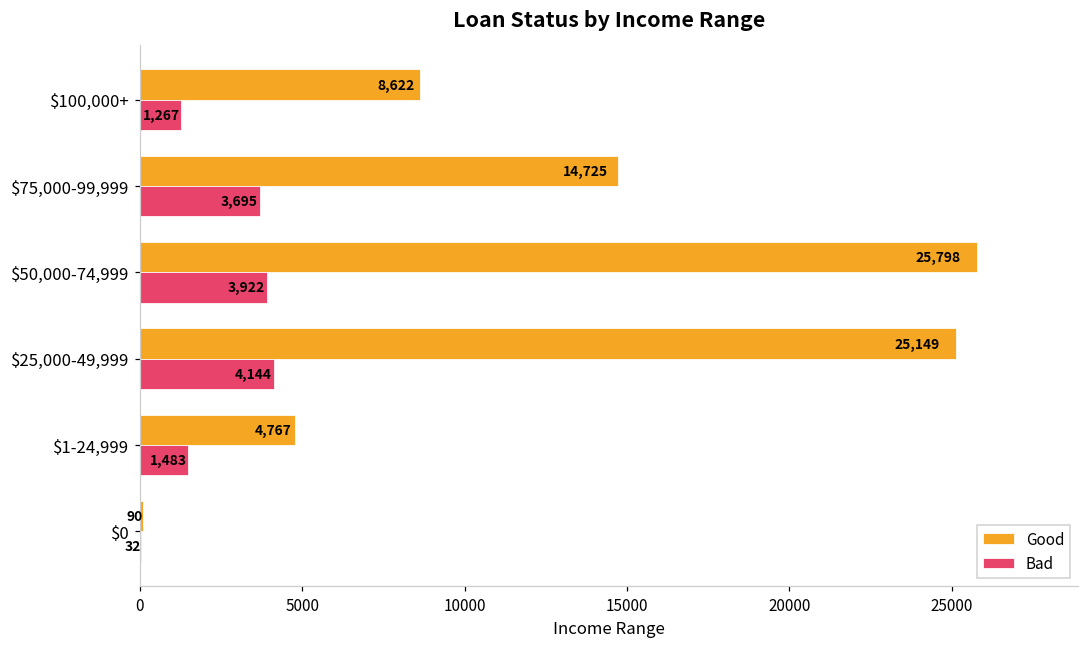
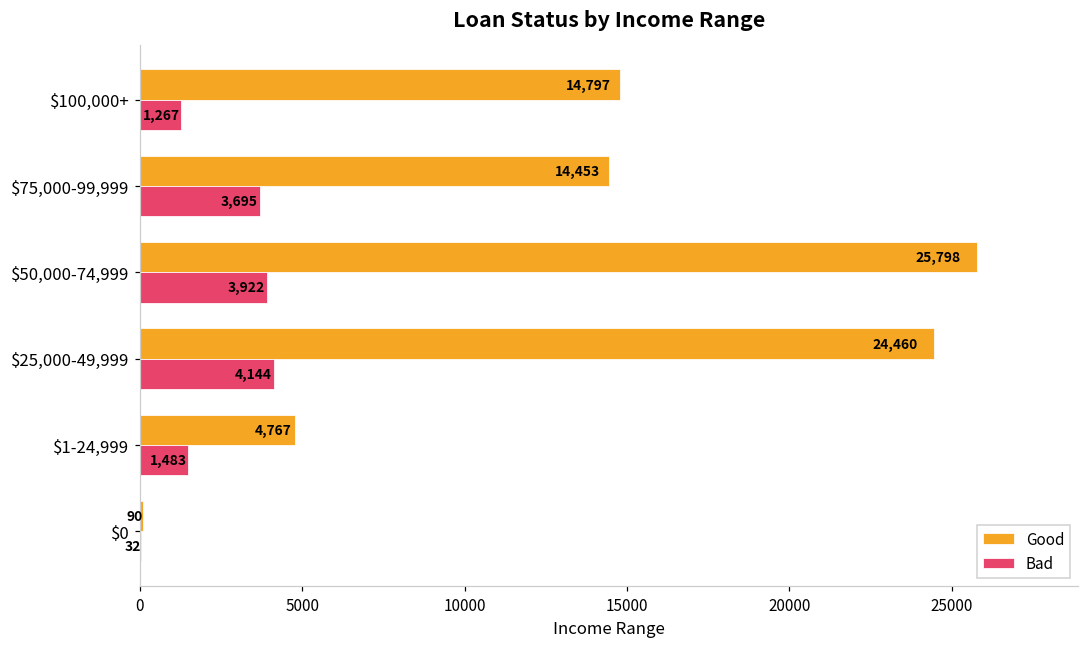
Good, $100,000+: 8,622 -> 14,797
Good, $75,000-99,999: 14,725 -> 14,453
Good, $25,000-49,999: 25,149 -> 24,460
